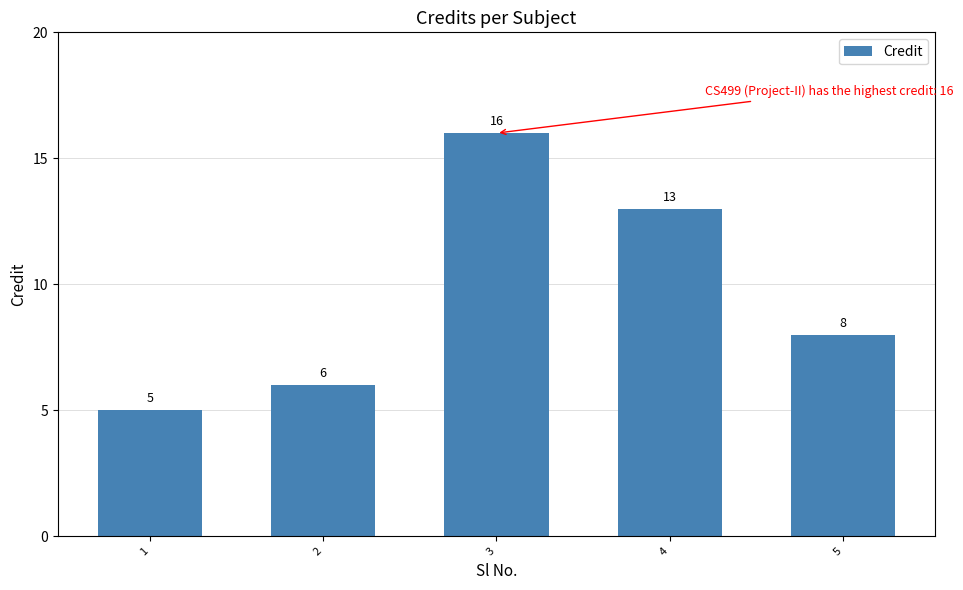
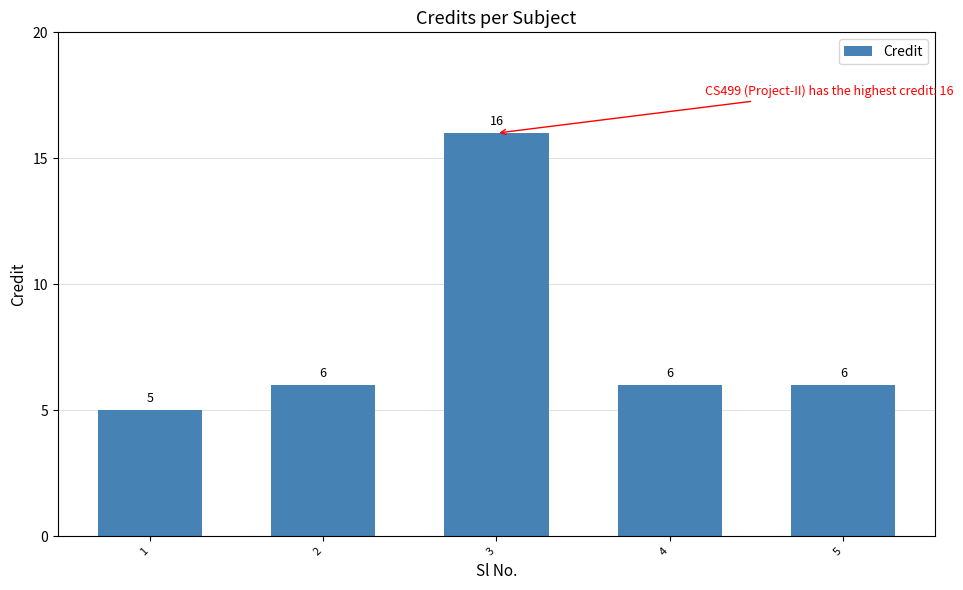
4: 13 -> 6
5: 8 -> 6
